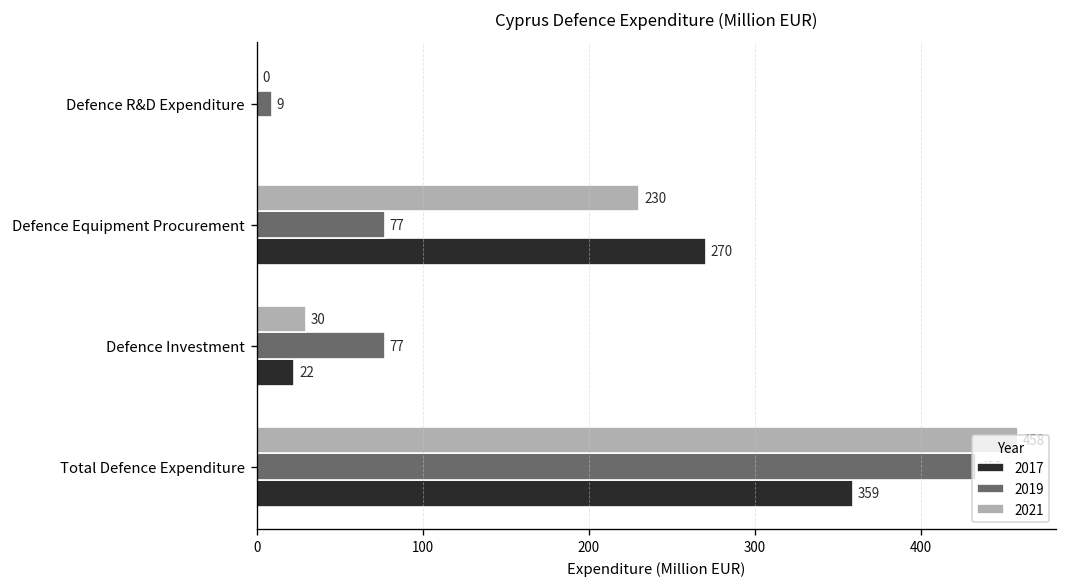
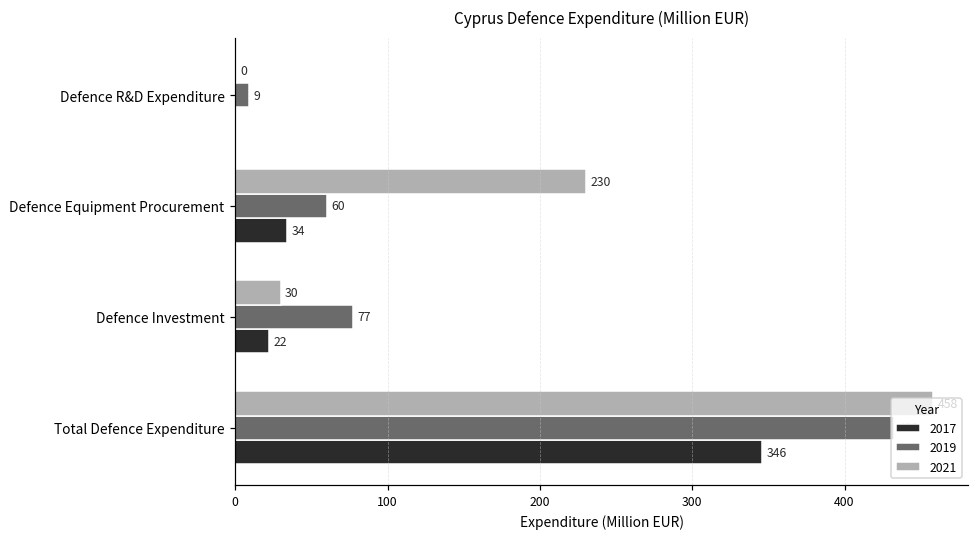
2019, Defence Equipment Procurement: 77 -> 60
2017, Defence Equipment Procurement: 270 -> 34
2017, Total Defence Expenditure: 359 -> 346
